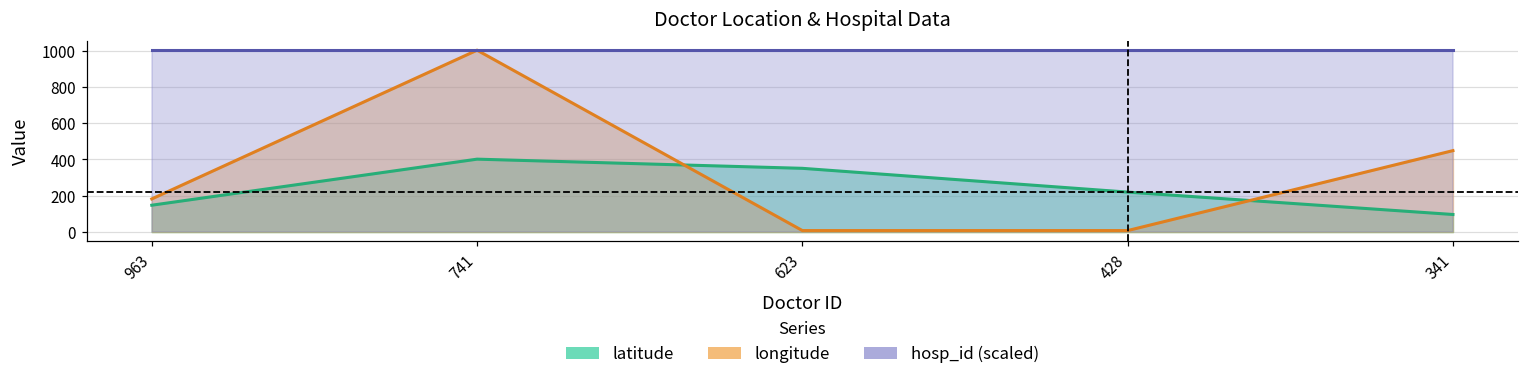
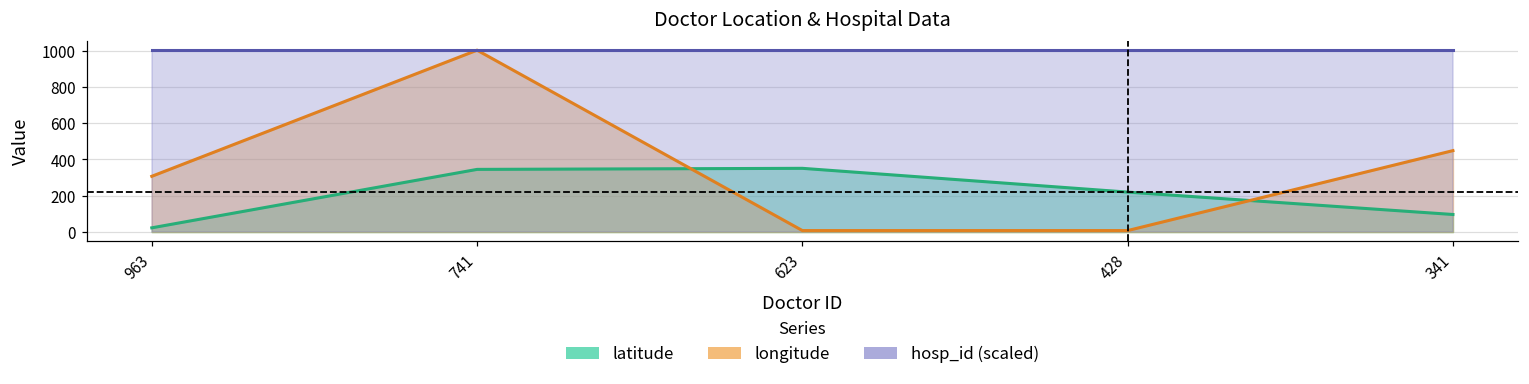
latitude, 963: 150 -> 20
longitude, 963: 180 -> 310
latitude, 741: 400 -> 350
